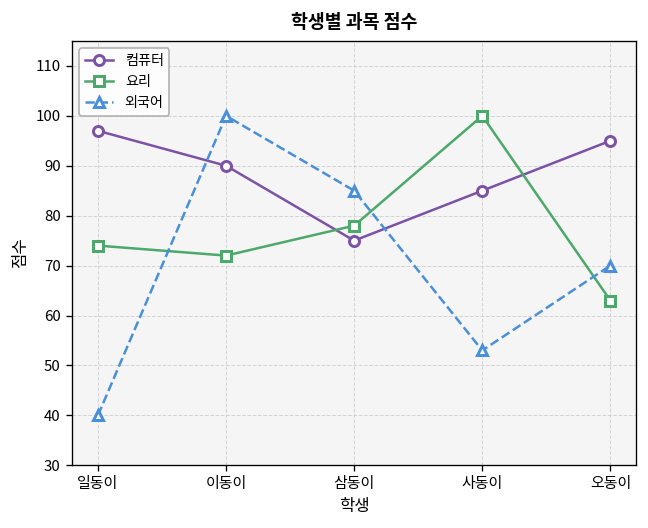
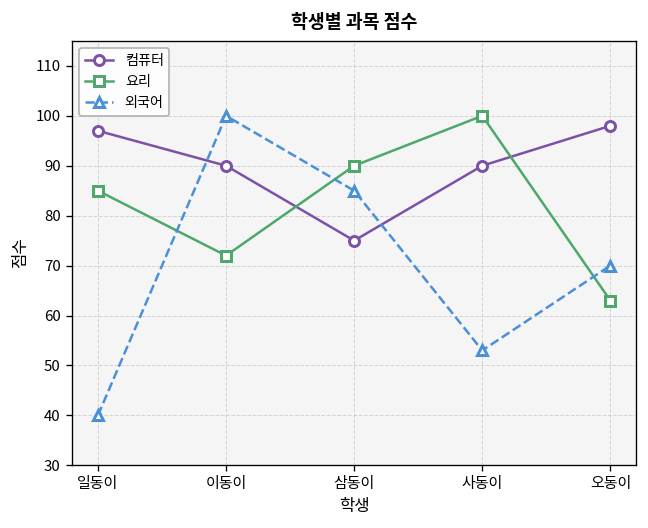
요리, 일동이: 74 -> 85
요리, 삼동이: 78 -> 90
컴퓨터, 사동이: 85 -> 90
컴퓨터, 오동이: 95 -> 98
